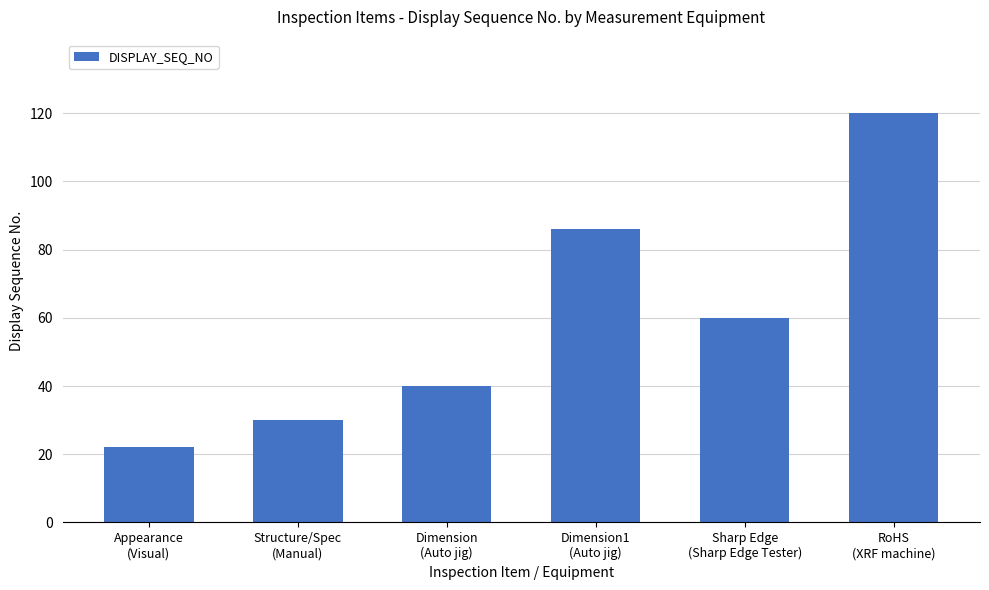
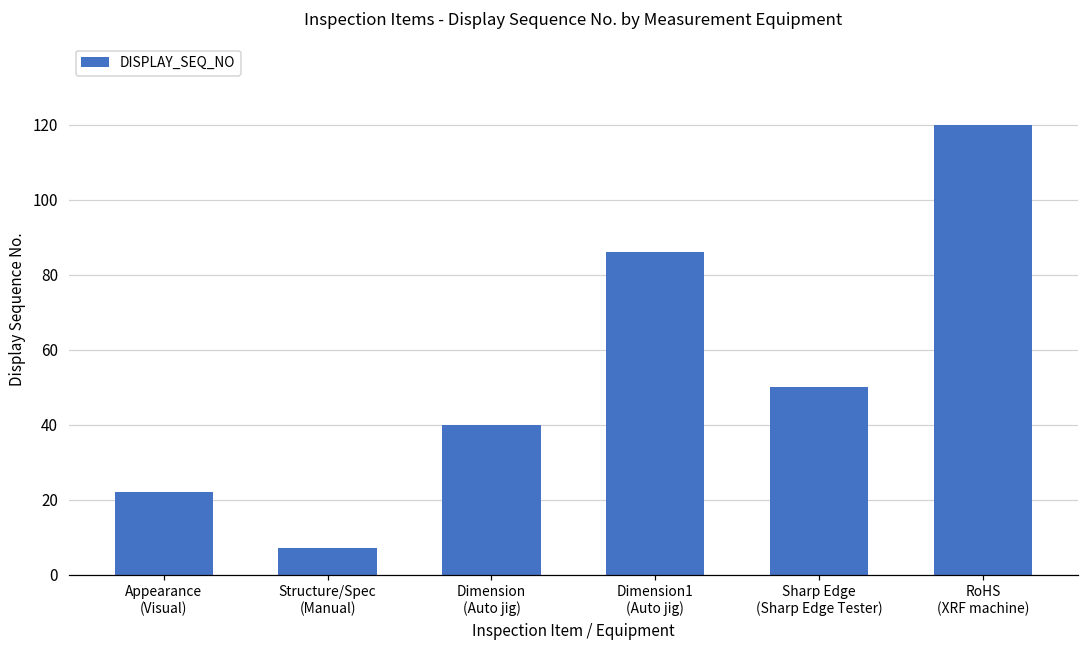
Structure/Spec (Manual): 30 -> 7
Sharp Edge (Sharp Edge Tester): 60 -> 50
